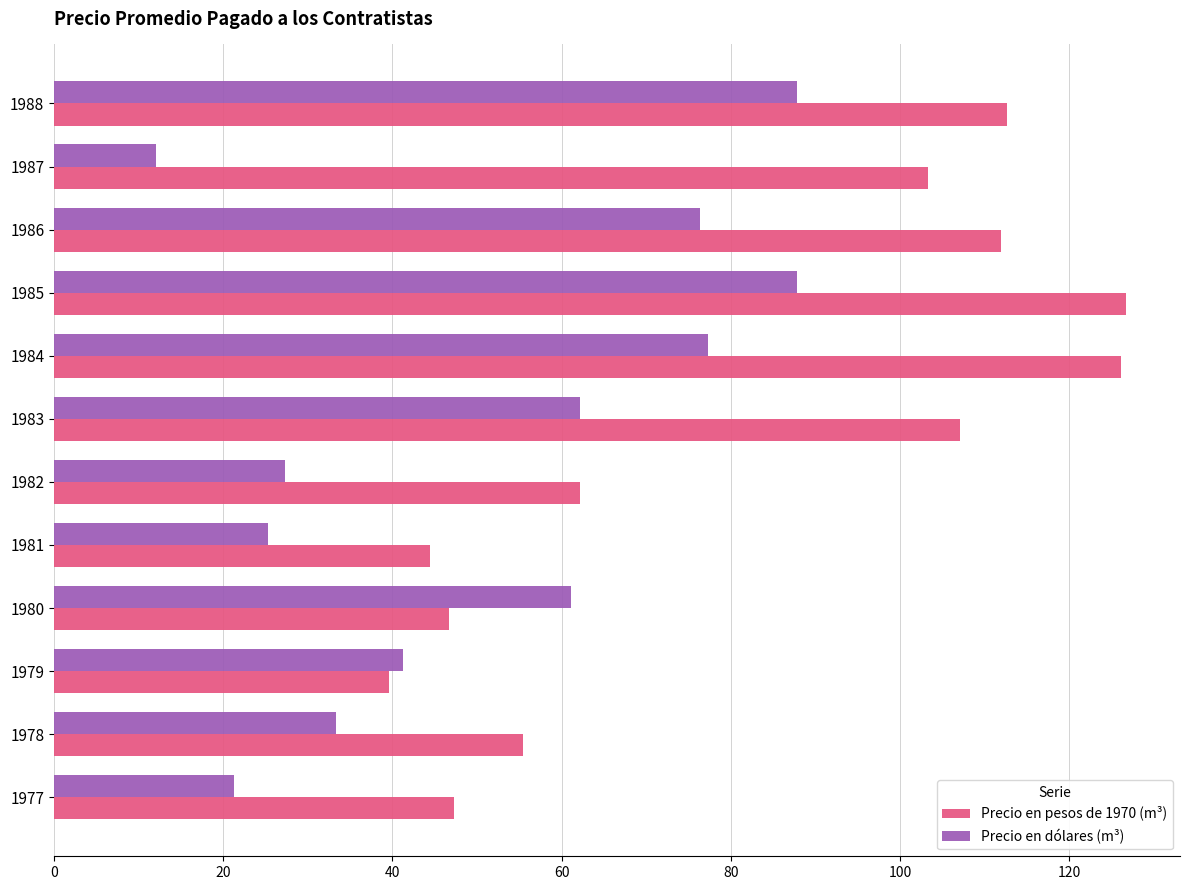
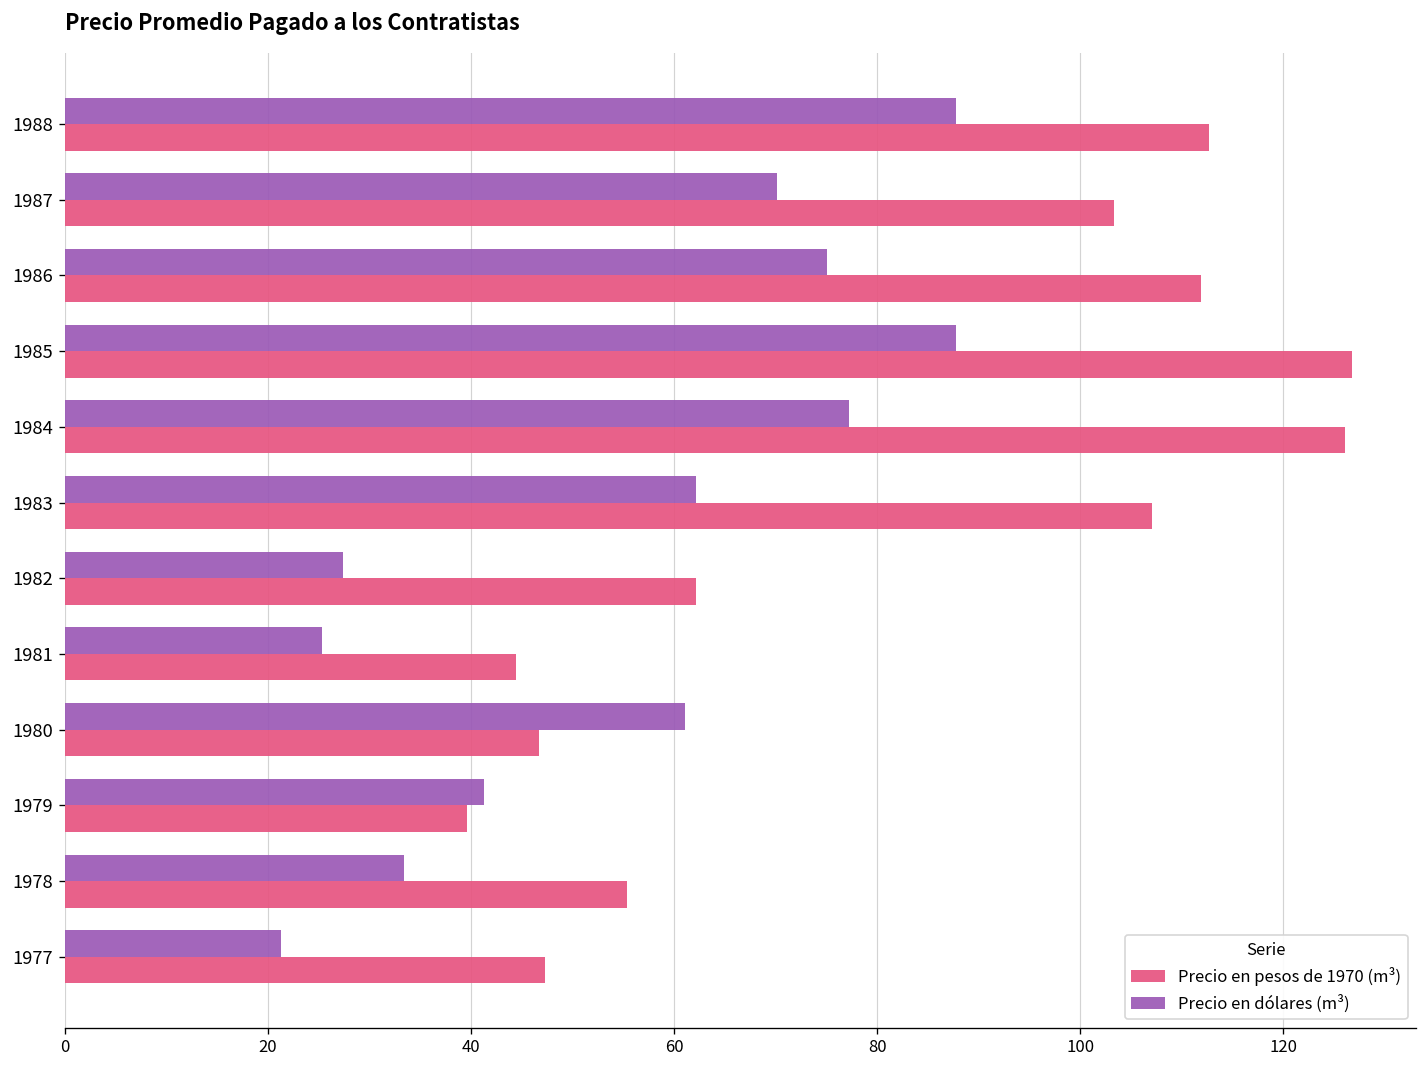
Precio en dólares (m³), 1987: 12 -> 70
Precio en dólares (m³), 1986: 76 -> 75
